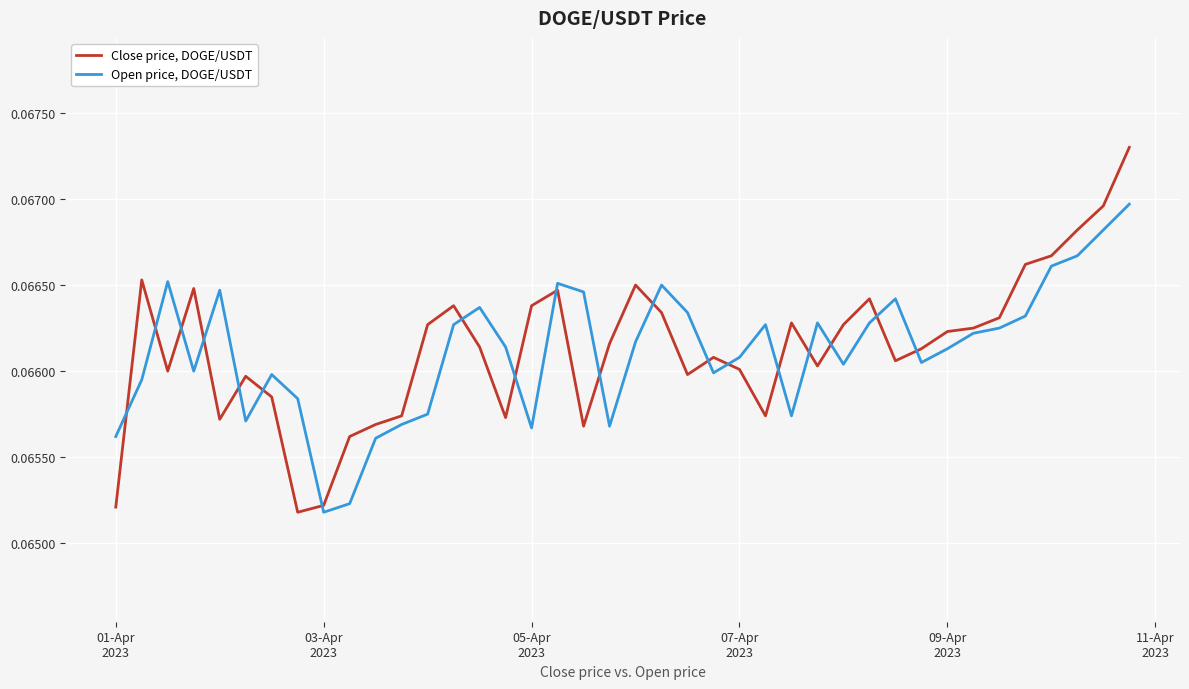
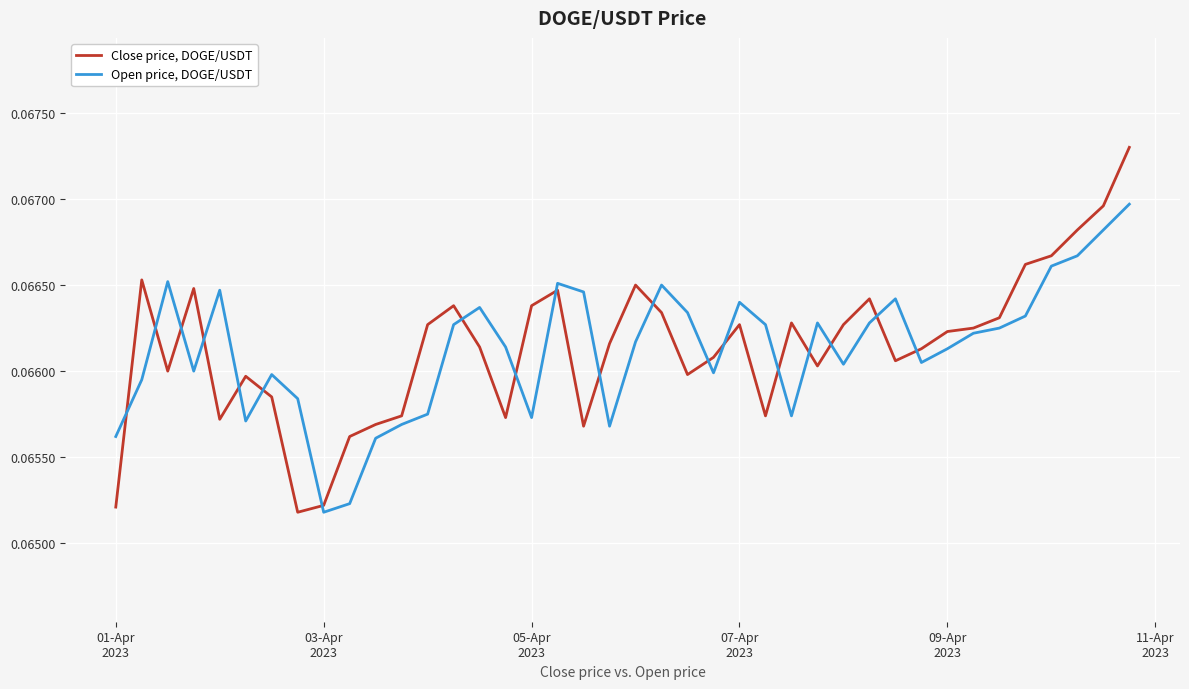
Open price, DOGE/USDT, 05-Apr 2023: 0.06567 -> 0.06573
Close price, DOGE/USDT, 07-Apr 2023: 0.06601 -> 0.06627
Open price, DOGE/USDT, 07-Apr 2023: 0.06608 -> 0.06640
